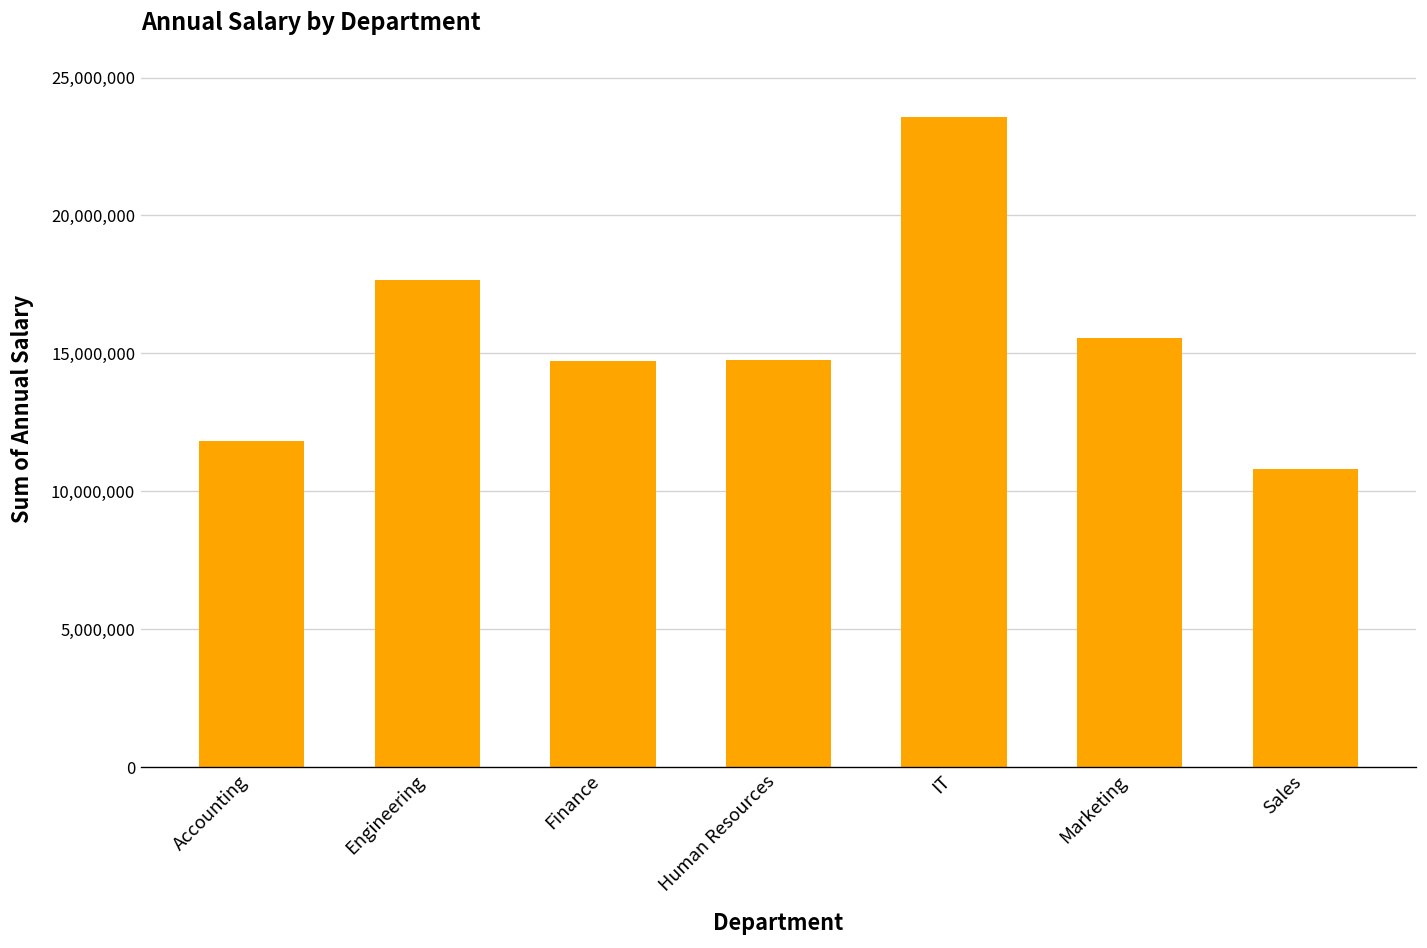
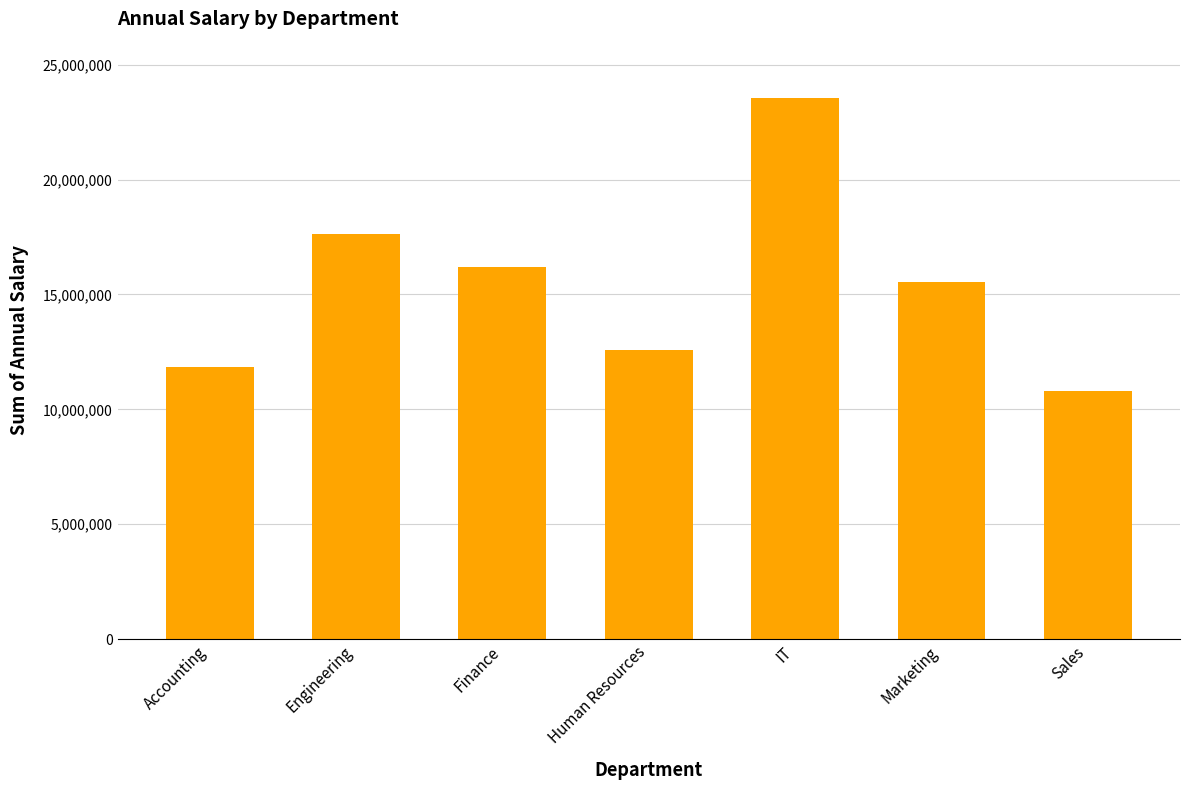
Finance: 14,700,000 -> 16,200,000
Human Resources: 14,800,000 -> 12,600,000
